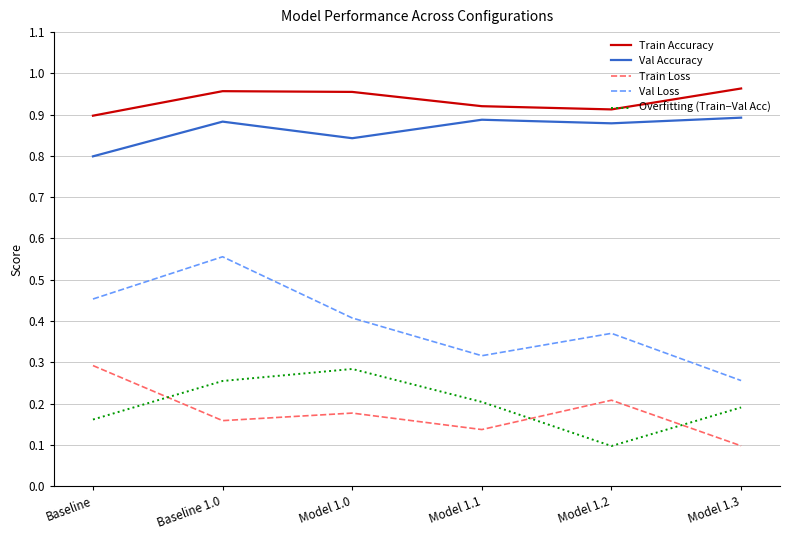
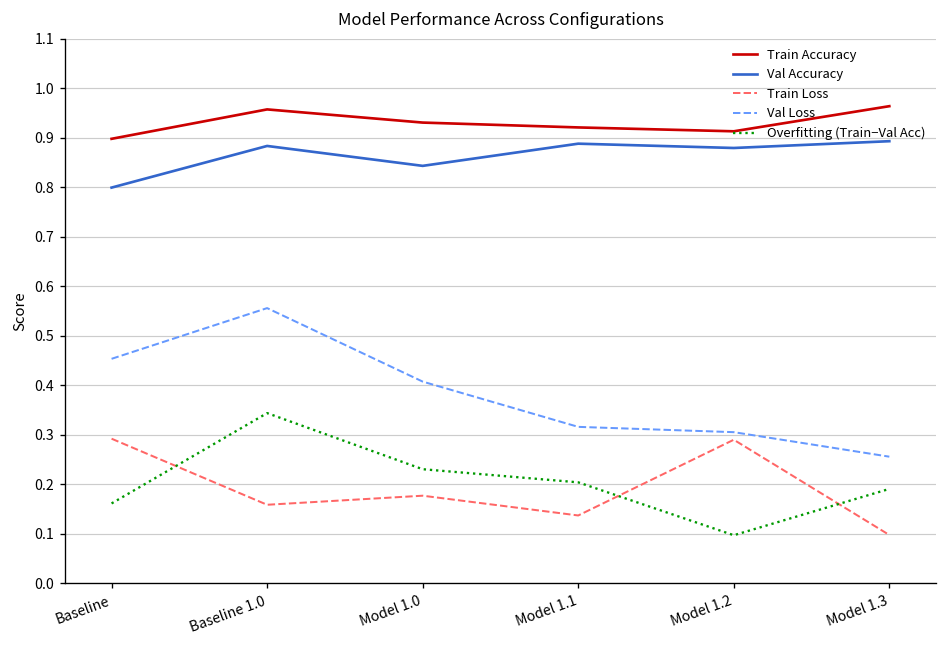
Overfitting (Train−Val Acc), Baseline 1.0: 0.25 -> 0.34
Train Accuracy, Model 1.0: 0.96 -> 0.93
Overfitting (Train−Val Acc), Model 1.0: 0.28 -> 0.23
Train Loss, Model 1.2: 0.21 -> 0.29
Val Loss, Model 1.2: 0.37 -> 0.31
